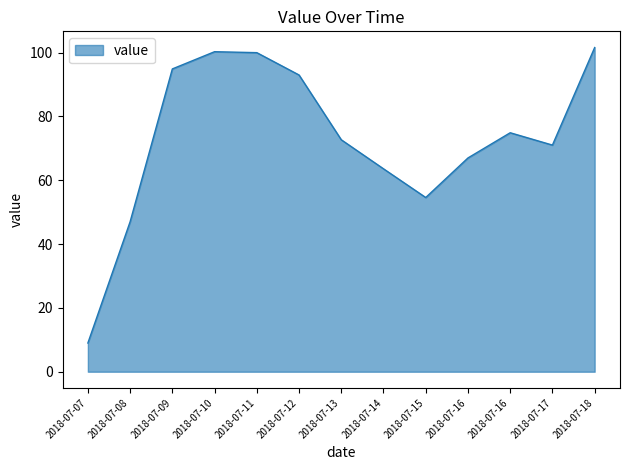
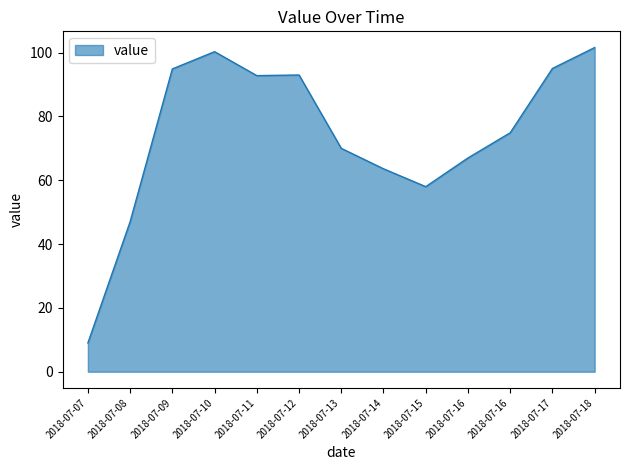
2018-07-11: 100 -> 93
2018-07-13: 73 -> 70
2018-07-15: 55 -> 58
2018-07-17: 71 -> 95
